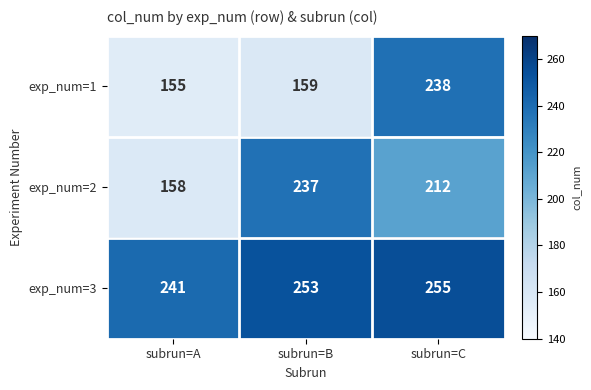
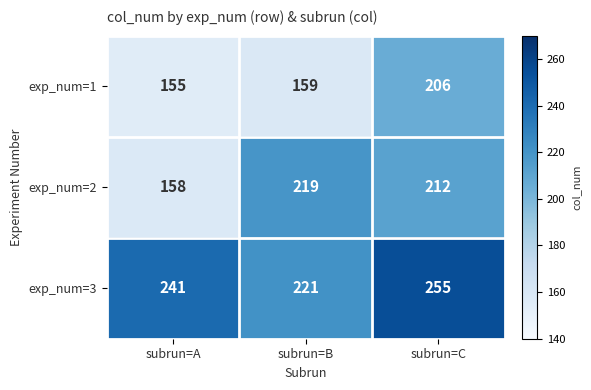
exp_num=1, subrun=C: 238 -> 206
exp_num=2, subrun=B: 237 -> 219
exp_num=3, subrun=B: 253 -> 221
